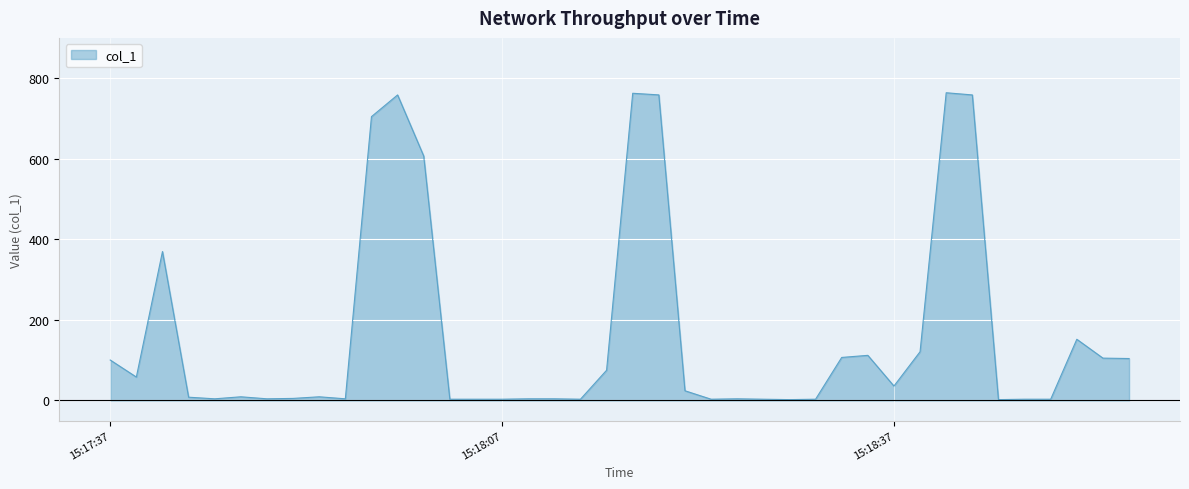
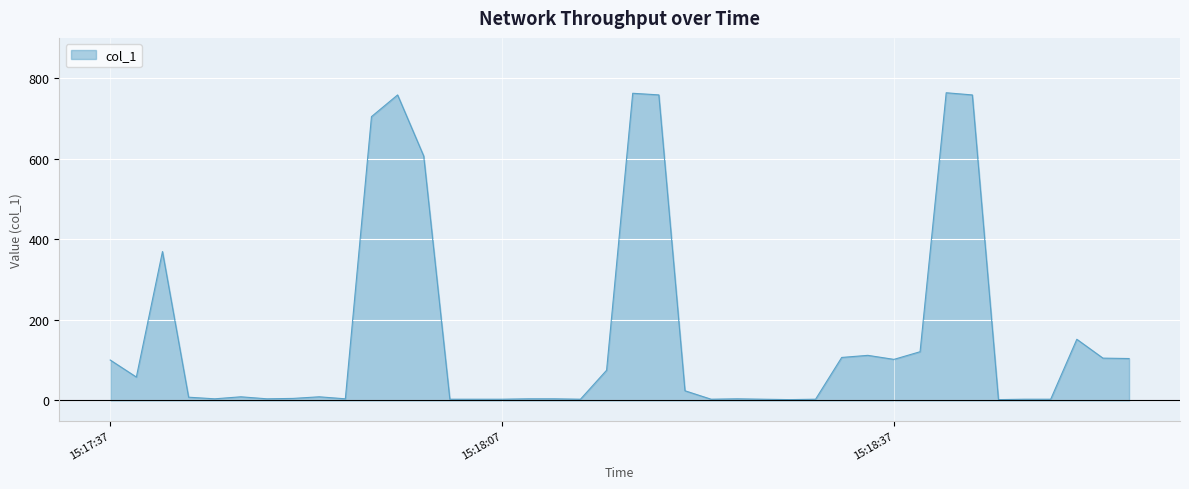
15:18:37: 40 -> 100
